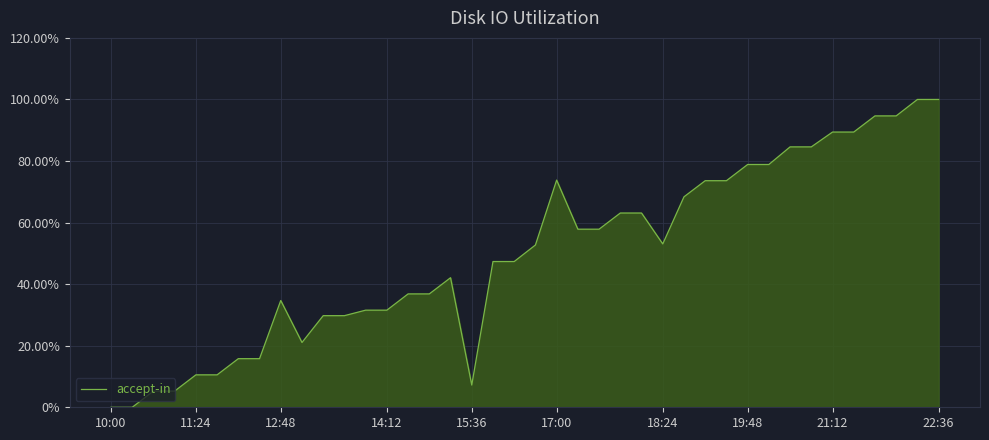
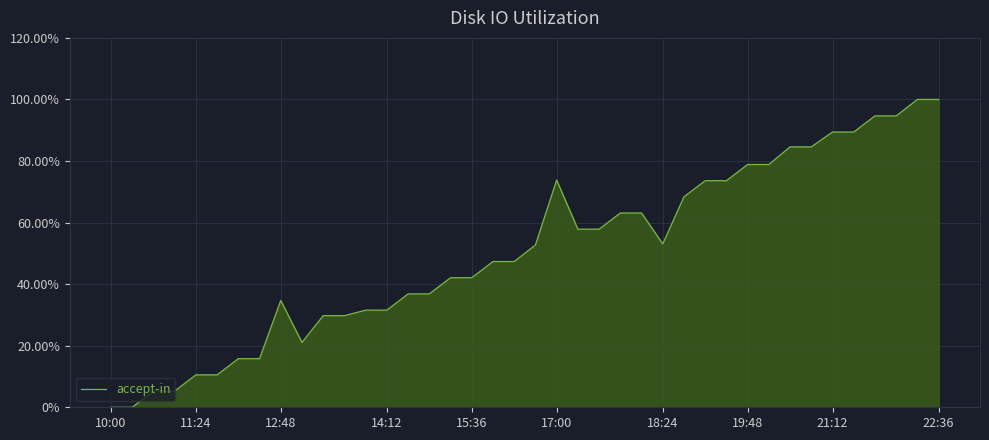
15:36: 7% -> 42%
